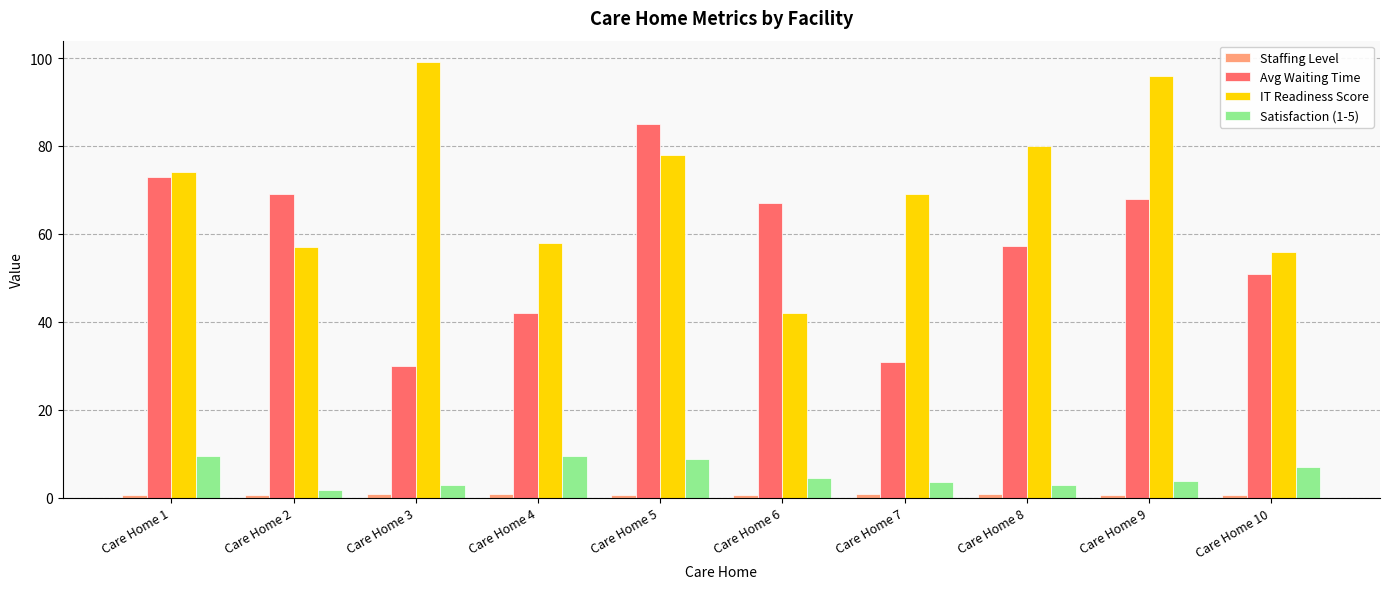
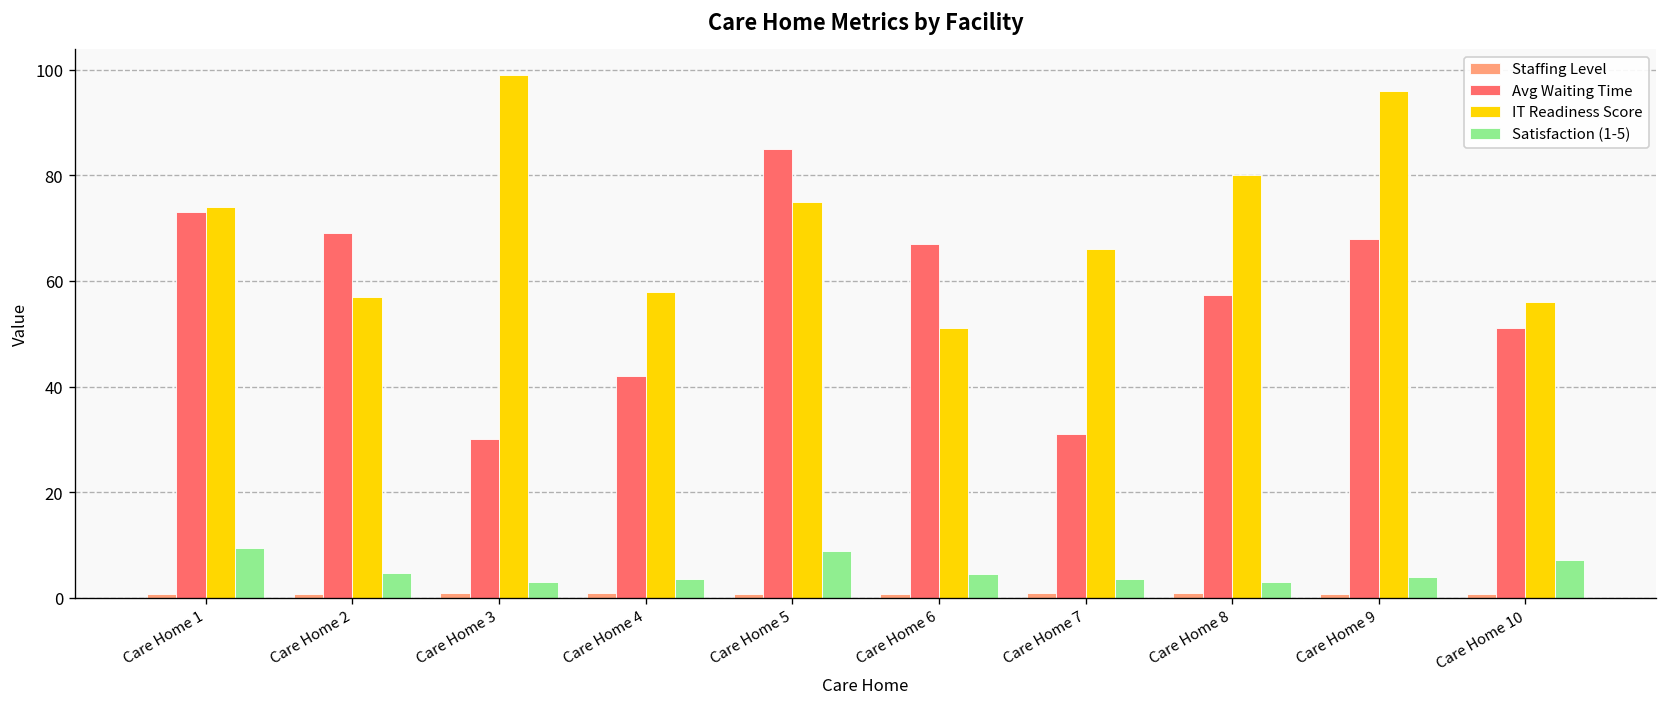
Satisfaction (1-5), Care Home 2: 2 -> 5
Satisfaction (1-5), Care Home 4: 9 -> 4
IT Readiness Score, Care Home 5: 78 -> 75
IT Readiness Score, Care Home 6: 42 -> 51
IT Readiness Score, Care Home 7: 69 -> 66
